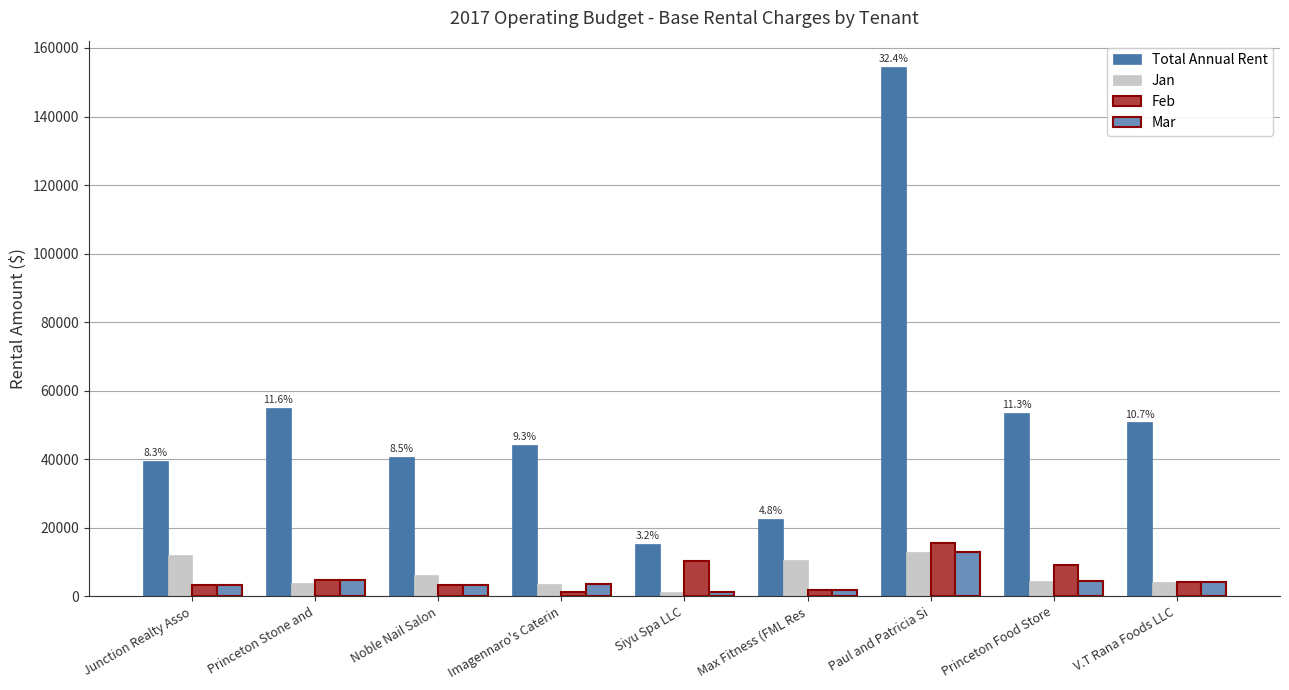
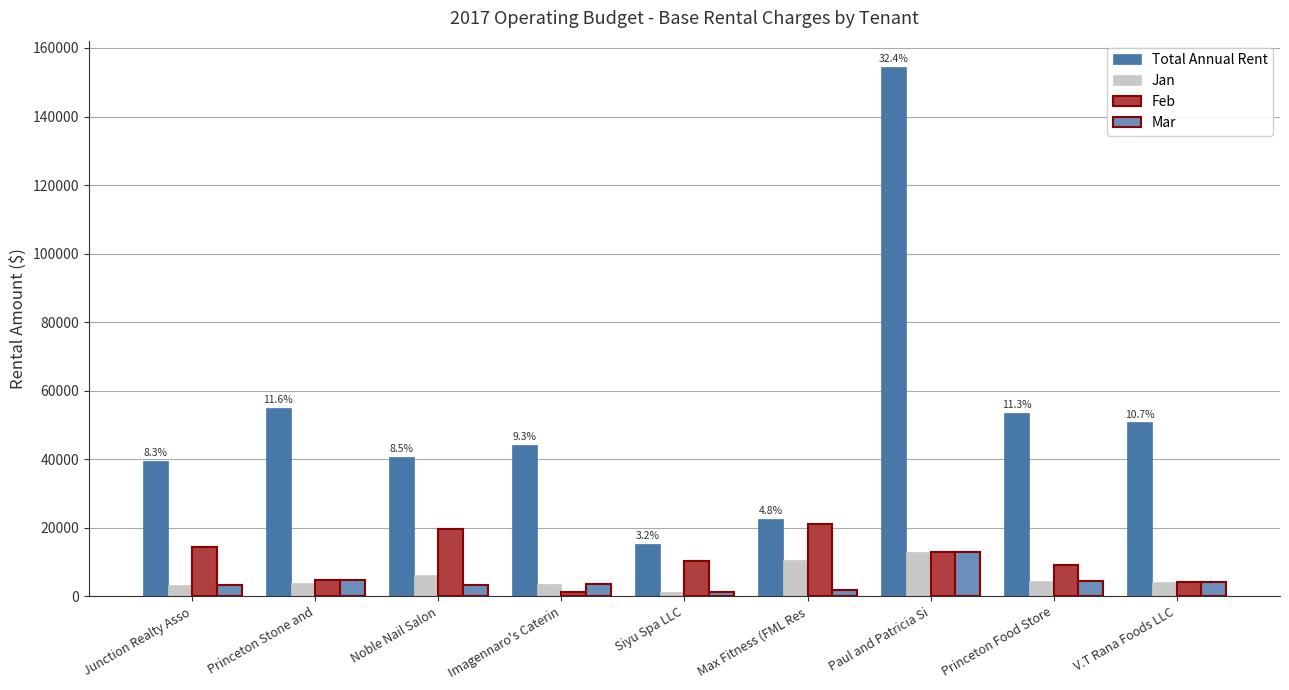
Jan, Junction Realty Asso: 12000 -> 3000
Feb, Junction Realty Asso: 3000 -> 14000
Feb, Noble Nail Salon: 3000 -> 20000
Feb, Max Fitness (FML Res: 2000 -> 21000
Feb, Paul and Patricia Si: 15000 -> 13000
